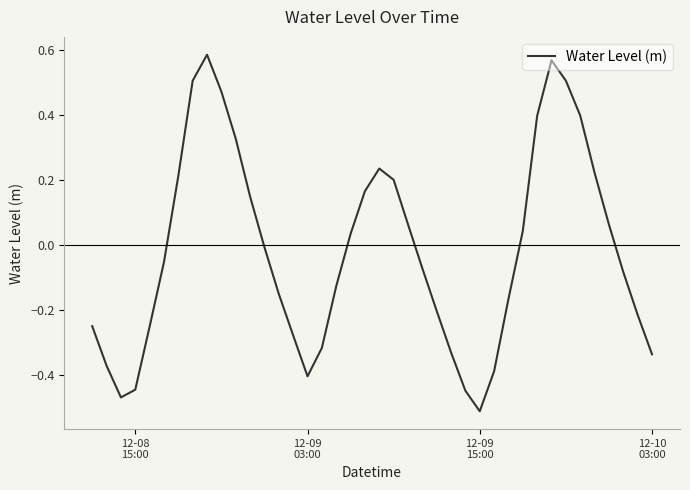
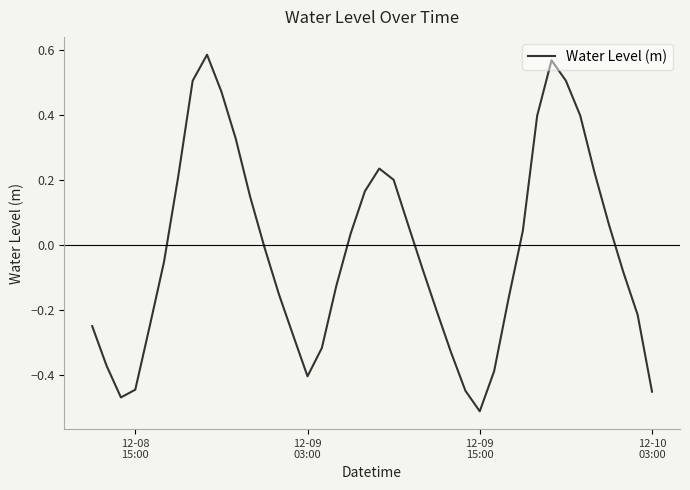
12-10 03:00: -0.34 -> -0.45
